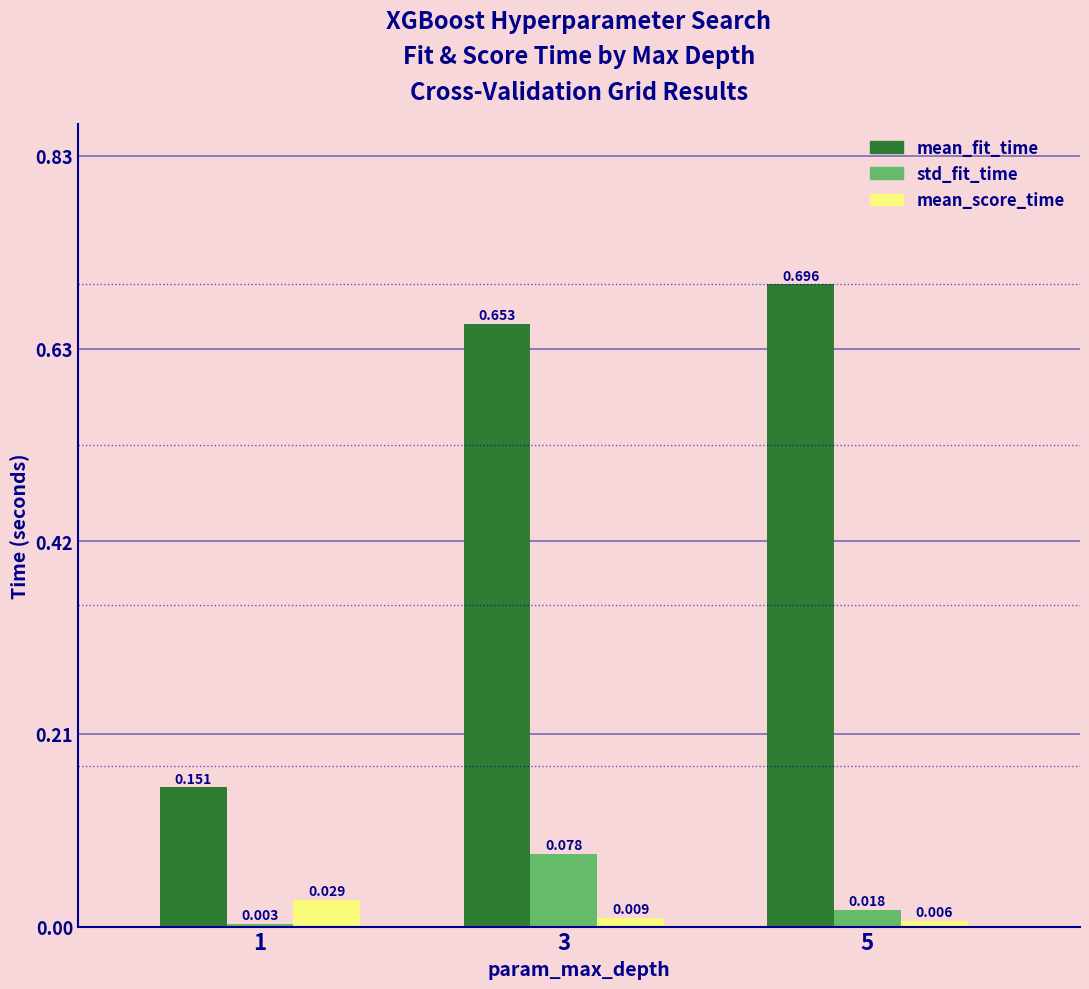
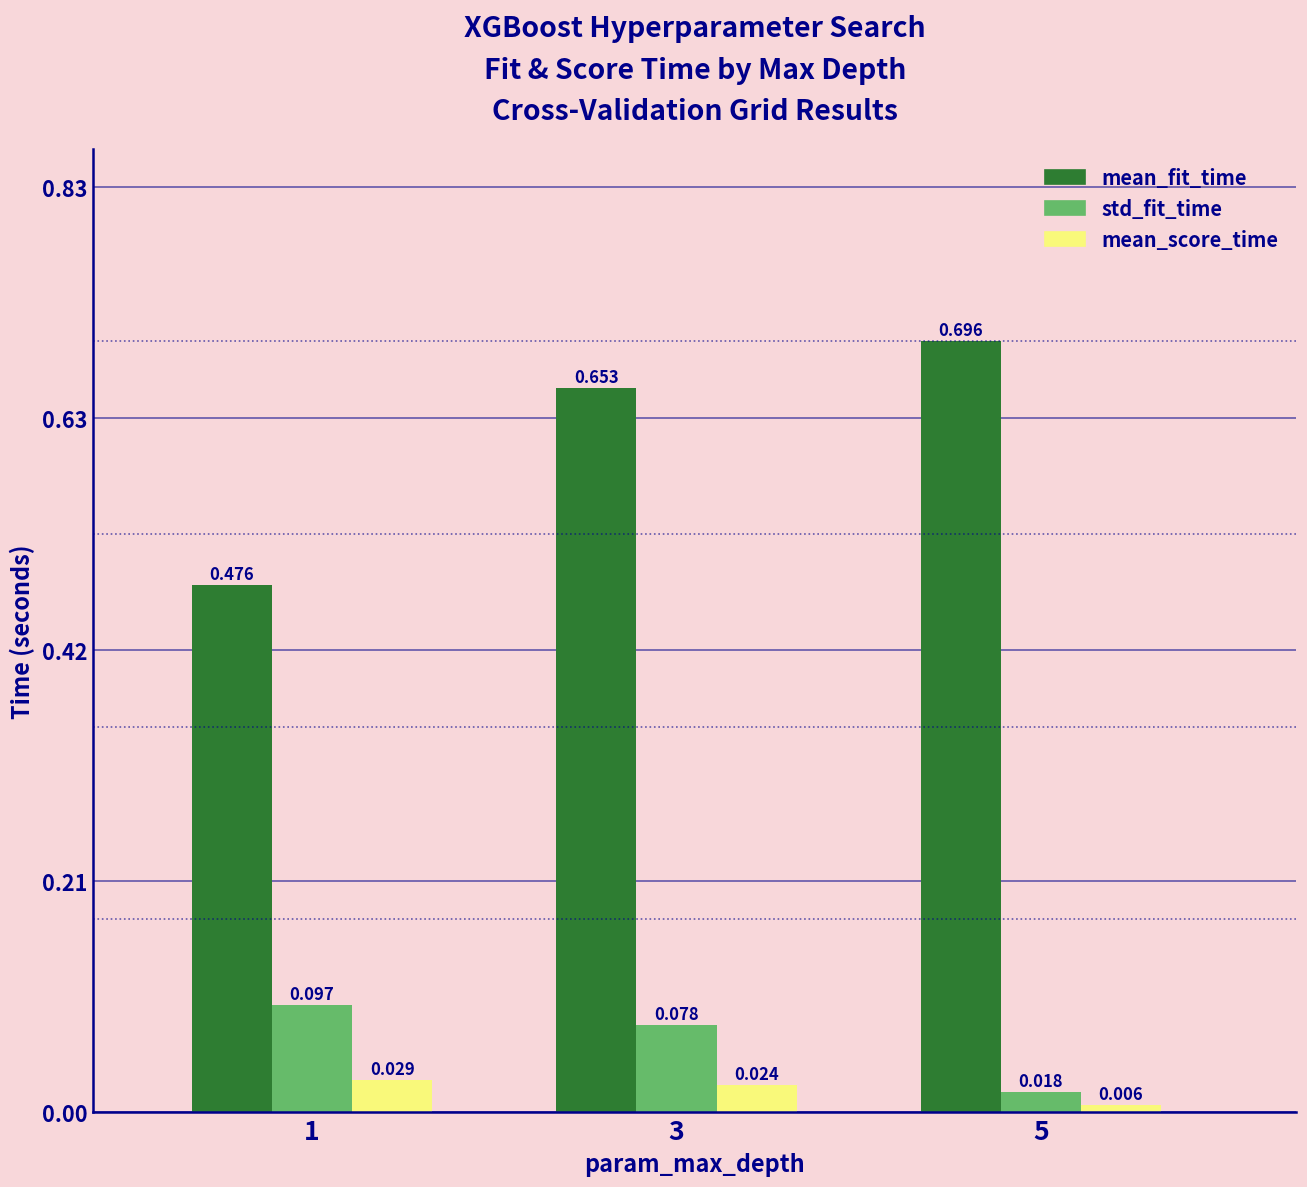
mean_fit_time, 1: 0.151 -> 0.476
std_fit_time, 1: 0.003 -> 0.097
mean_score_time, 3: 0.009 -> 0.024
